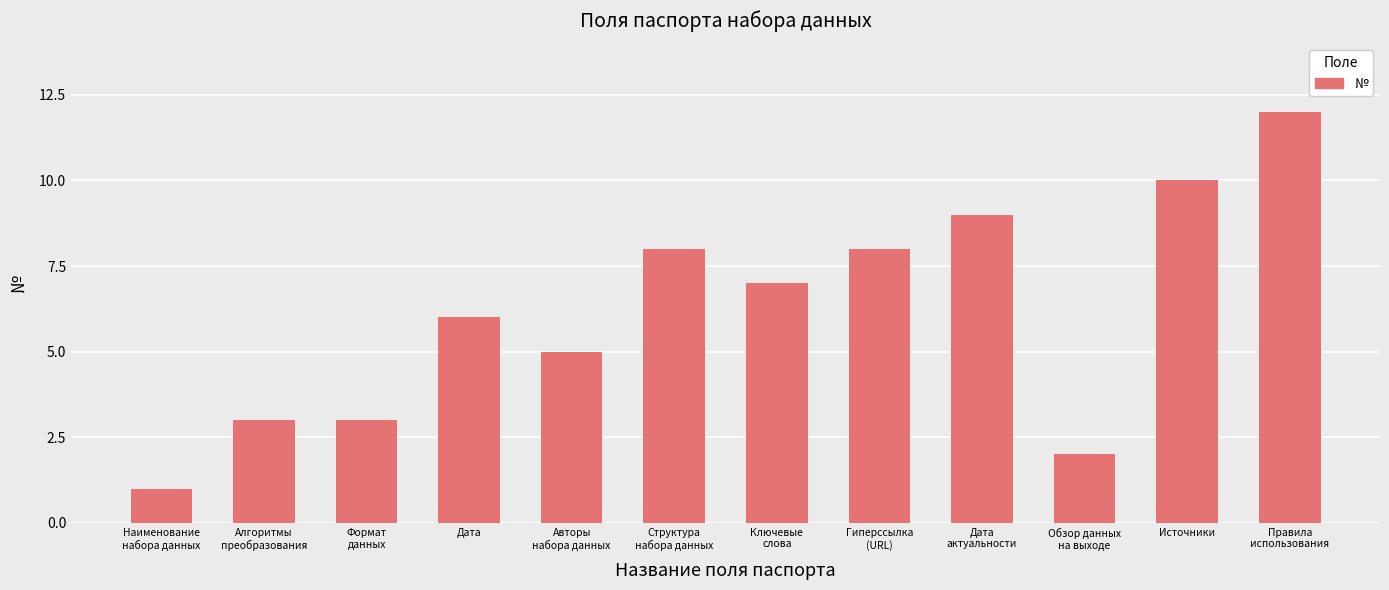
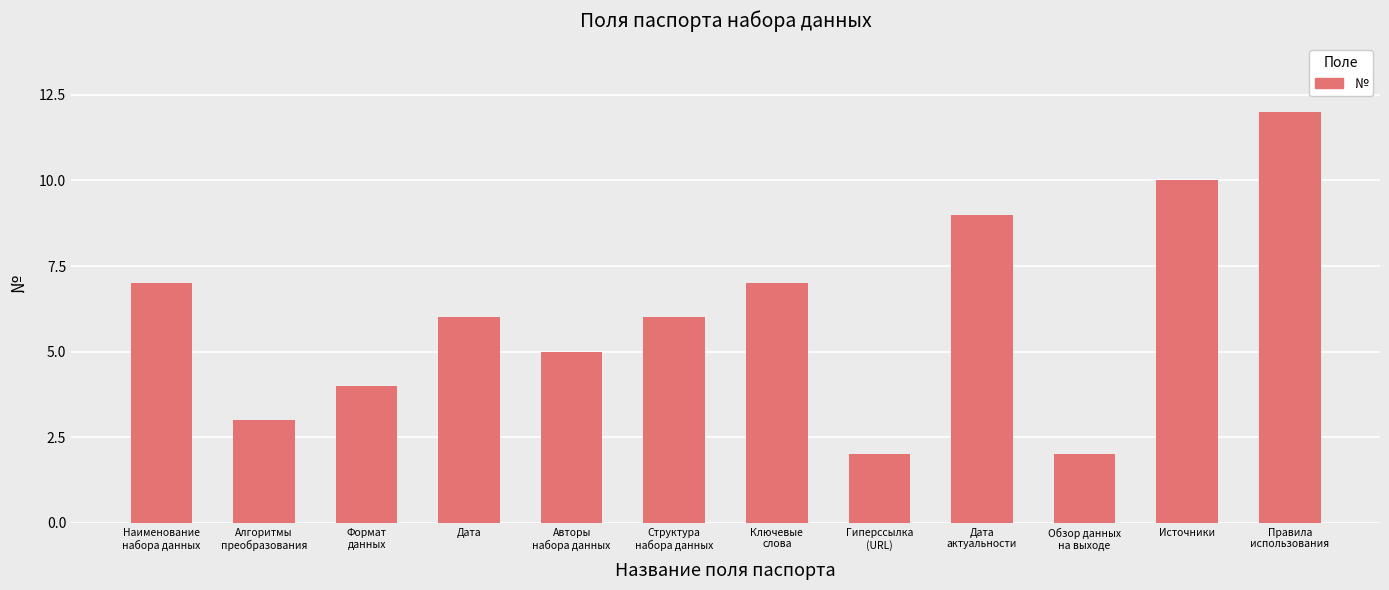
Наименование набора данных: 1 -> 7
Формат данных: 3 -> 4
Структура набора данных: 8 -> 6
Гиперссылка (URL): 8 -> 2
